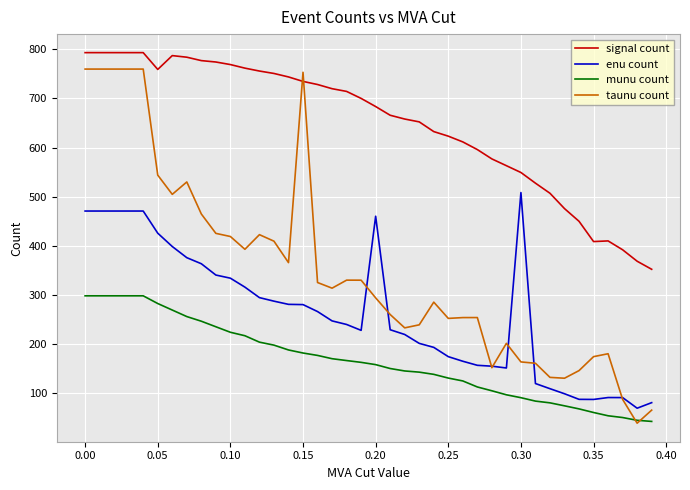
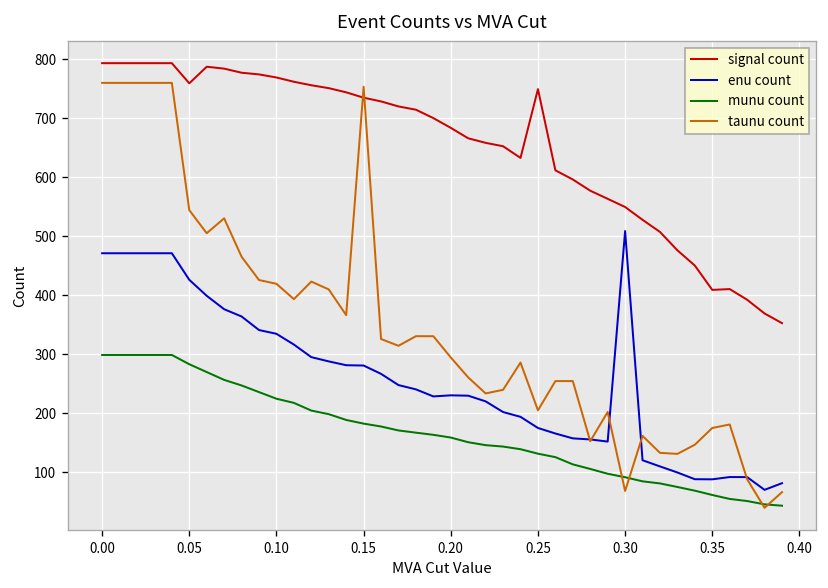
enu count, 0.20: 460 -> 230
signal count, 0.25: 620 -> 750
taunu count, 0.25: 250 -> 200
taunu count, 0.30: 160 -> 70
